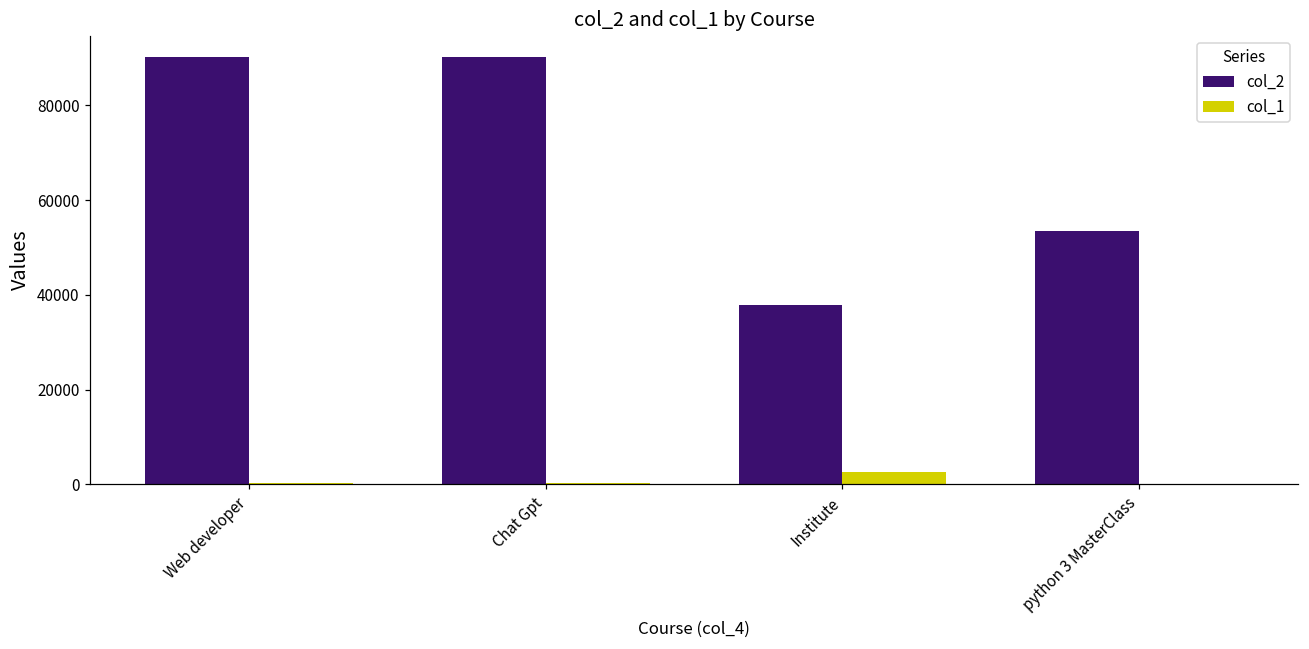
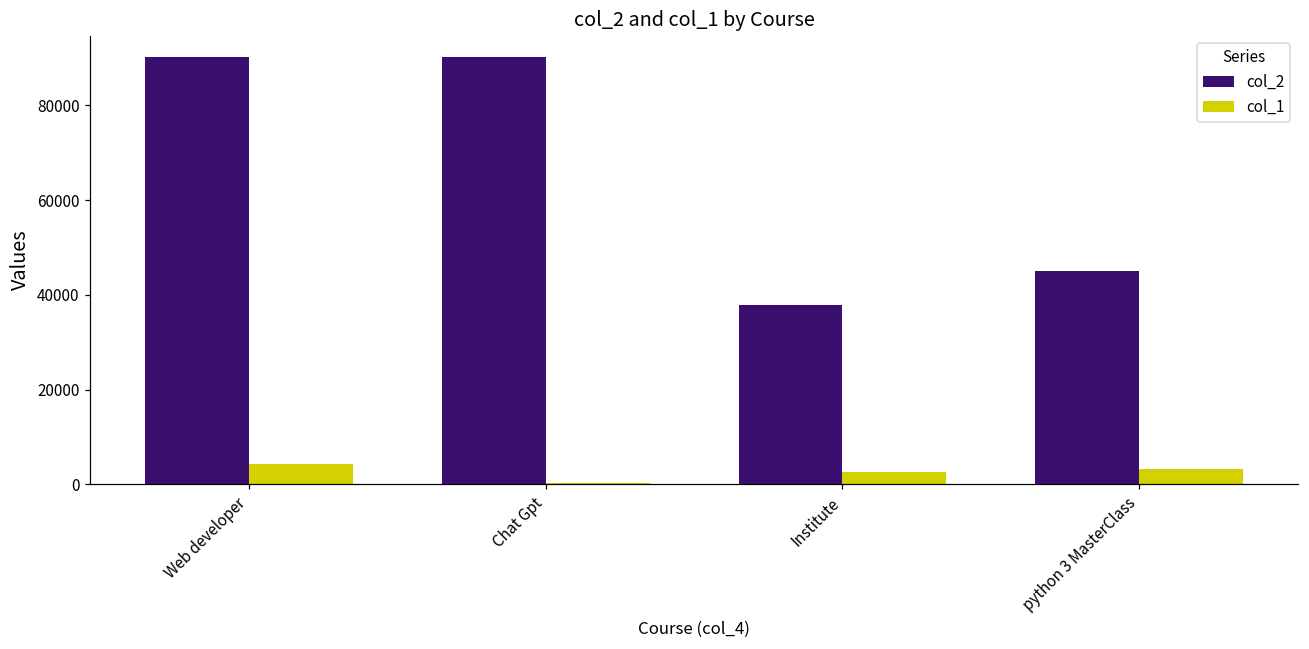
col_1, Web developer: 0 -> 4000
col_2, python 3 MasterClass: 53000 -> 45000
col_1, python 3 MasterClass: 0 -> 3000
